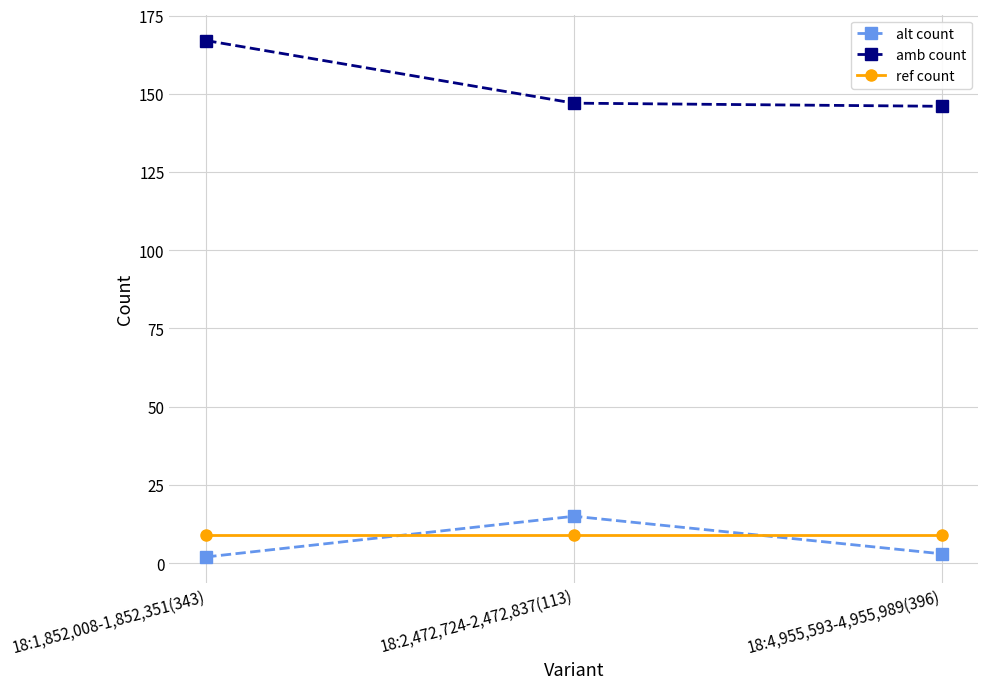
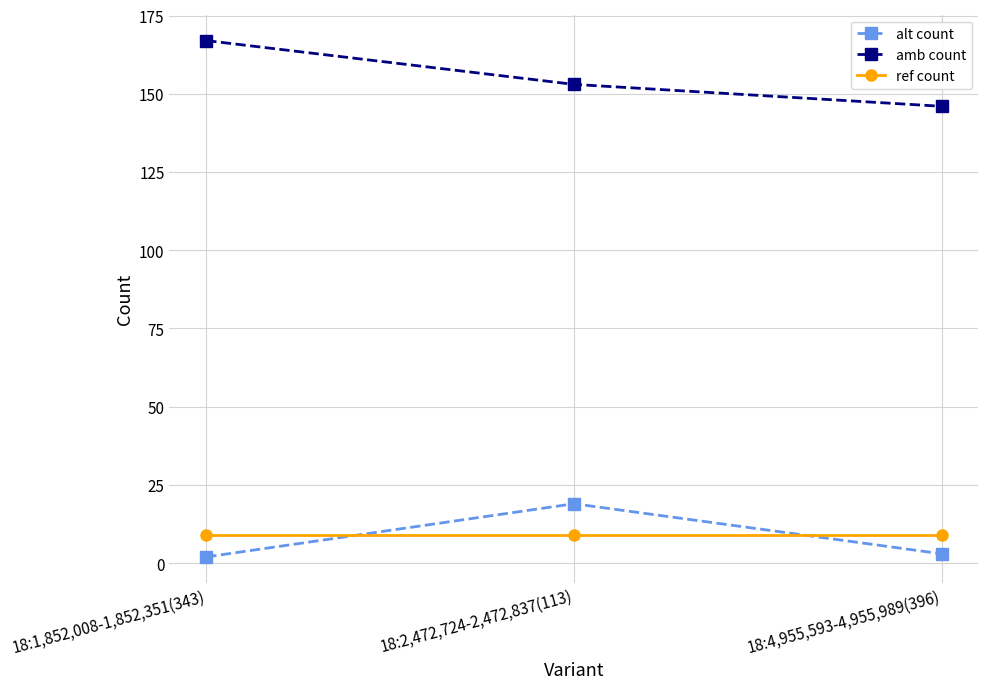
alt count, 18:2,472,724-2,472,837(113): 15 -> 19
amb count, 18:2,472,724-2,472,837(113): 147 -> 153
